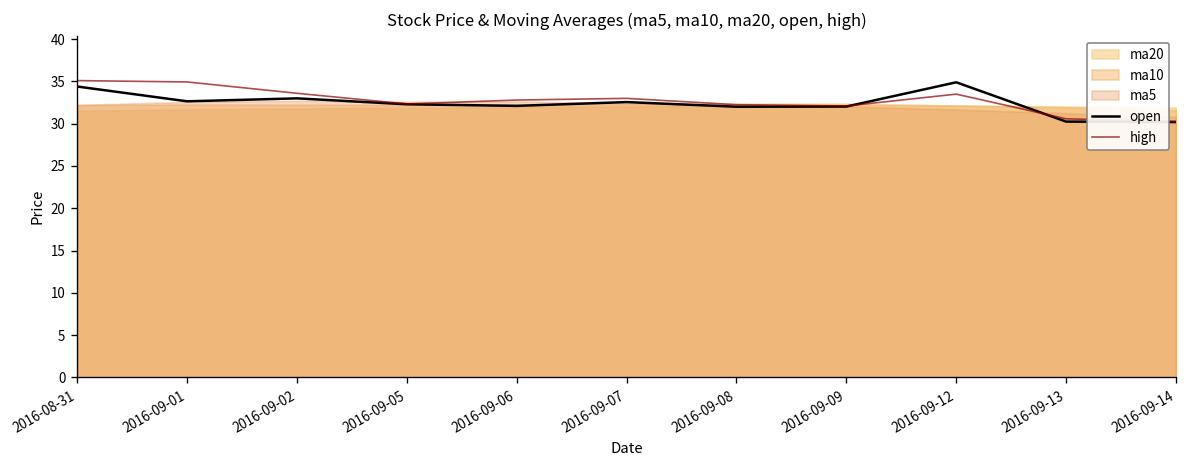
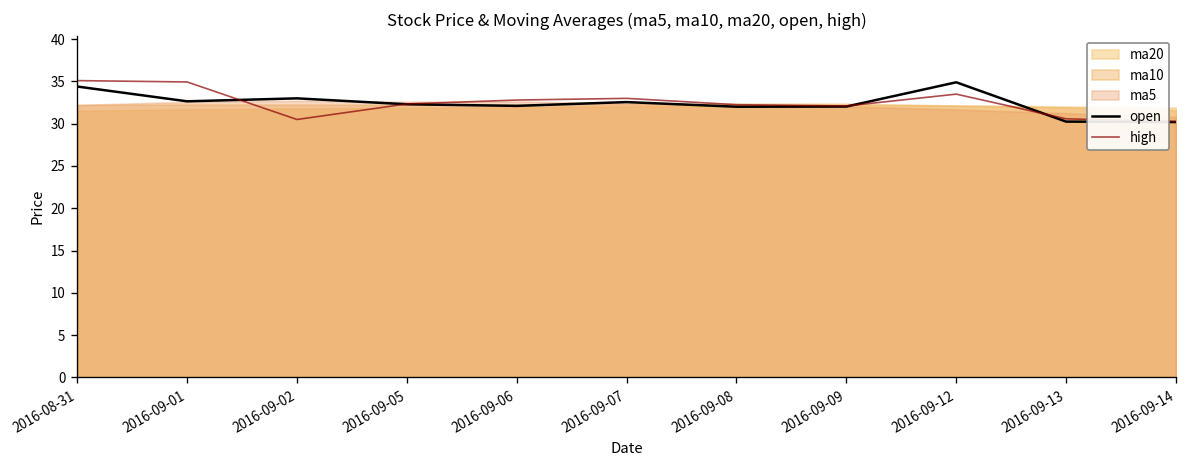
high, 2016-09-02: 34 -> 31
